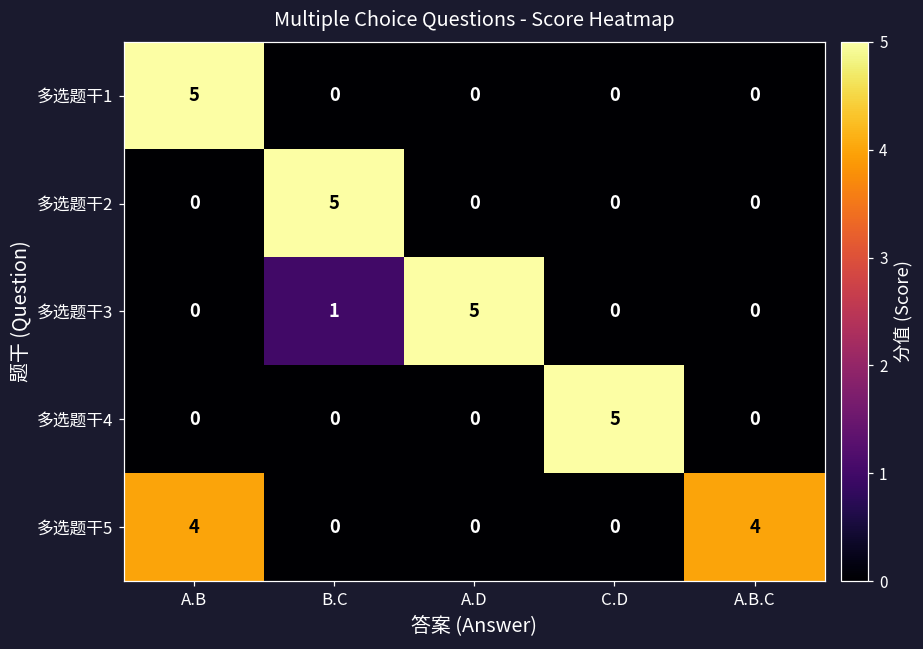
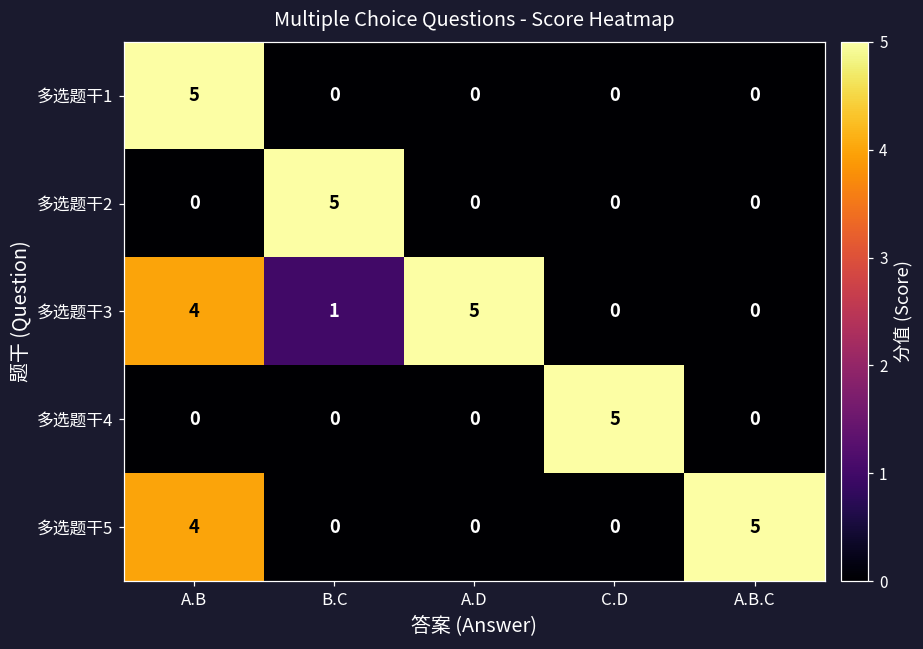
多选题干3, A.B: 0 -> 4
多选题干5, A.B.C: 4 -> 5
